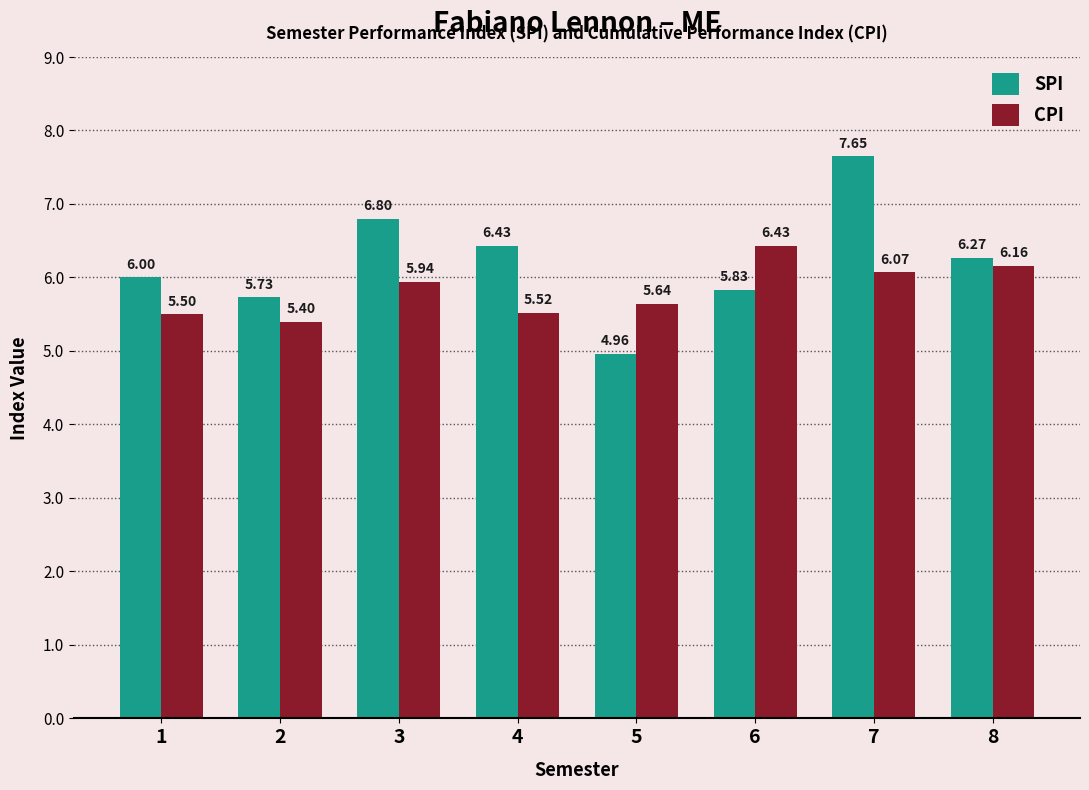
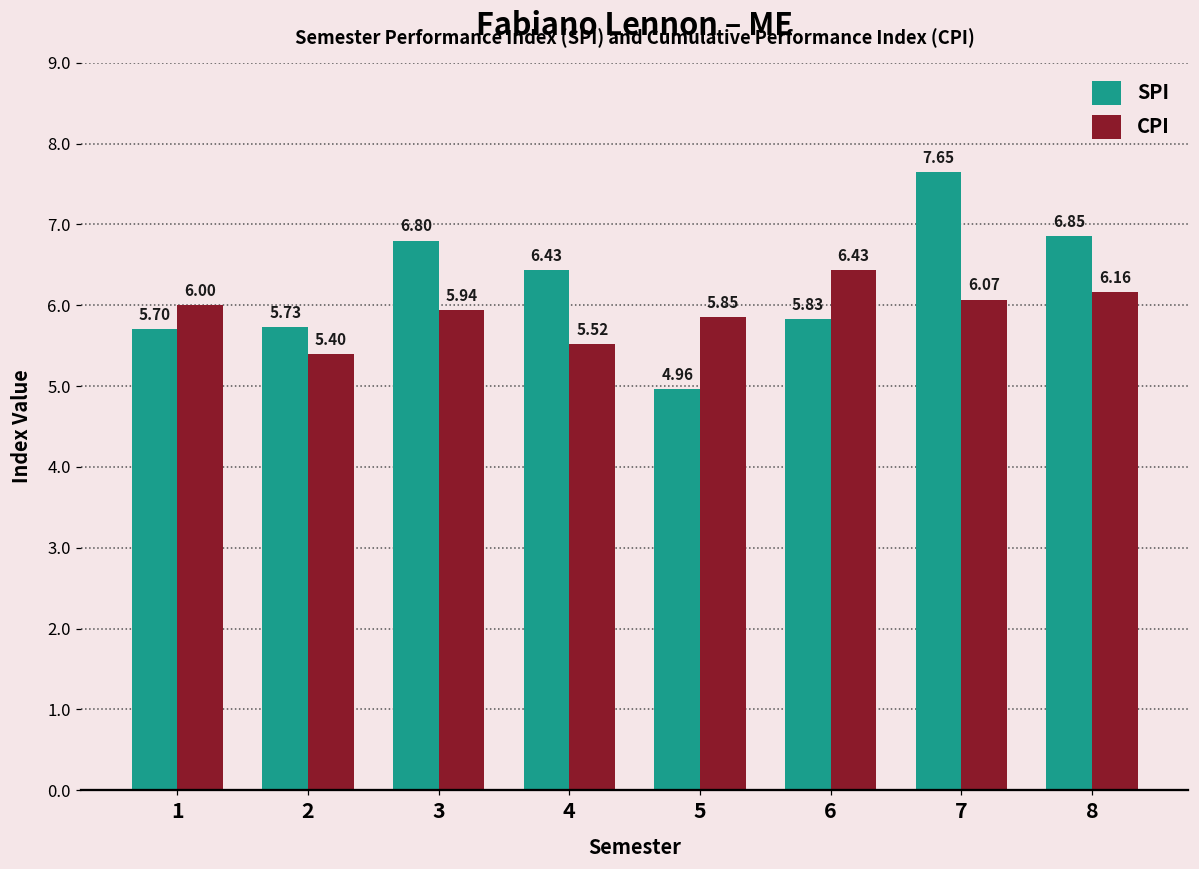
SPI, 1: 6.00 -> 5.70
CPI, 1: 5.50 -> 6.00
CPI, 5: 5.64 -> 5.85
SPI, 8: 6.27 -> 6.85
